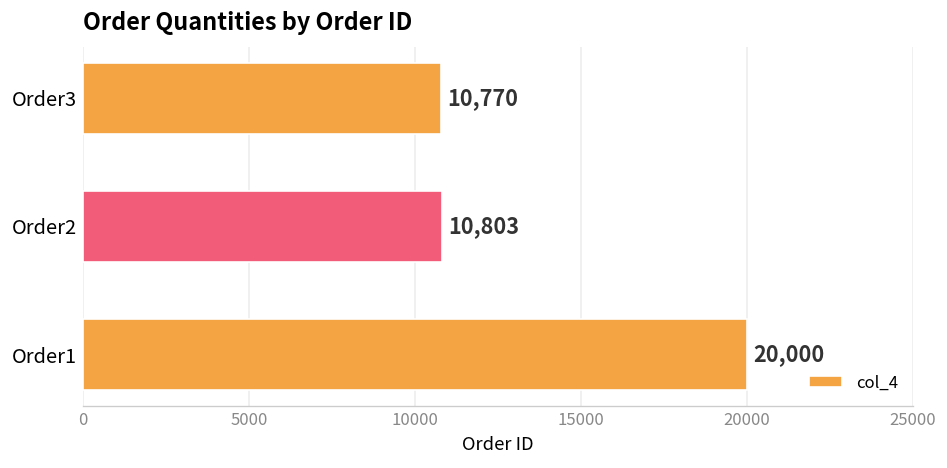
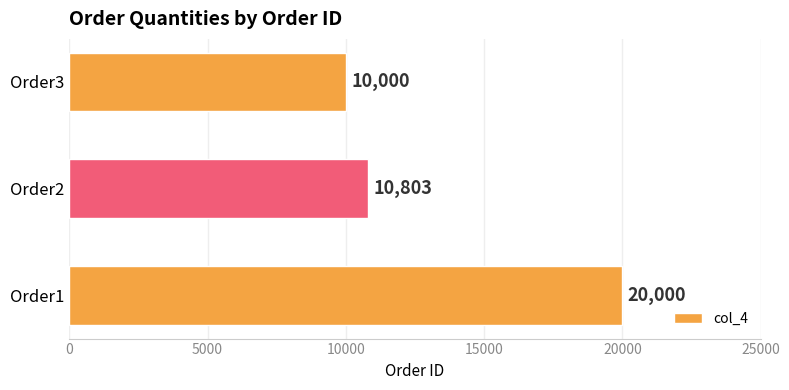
Order3: 10,770 -> 10,000
